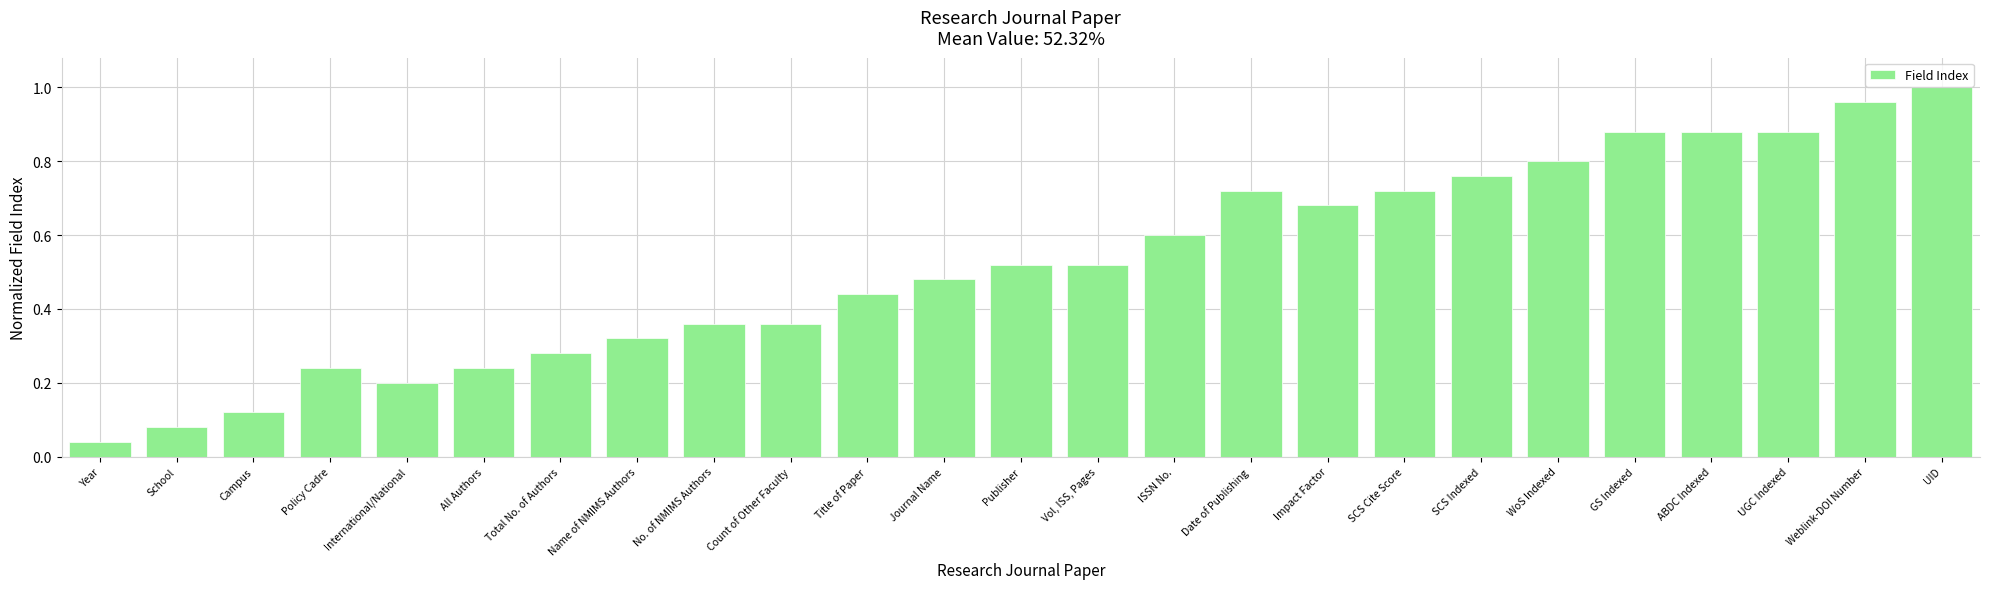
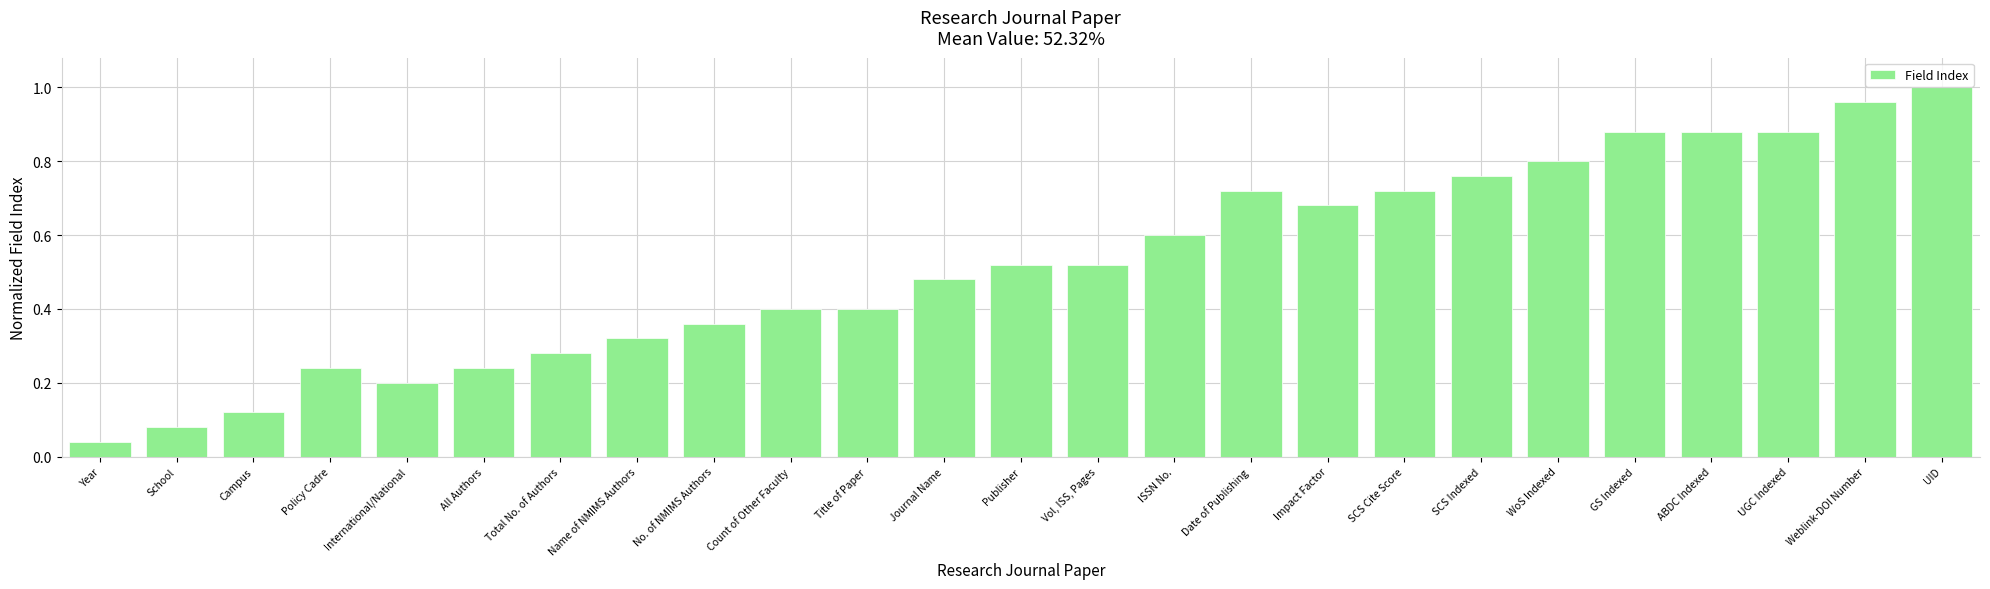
Count of Other Faculty: 0.36 -> 0.40
Title of Paper: 0.44 -> 0.40
